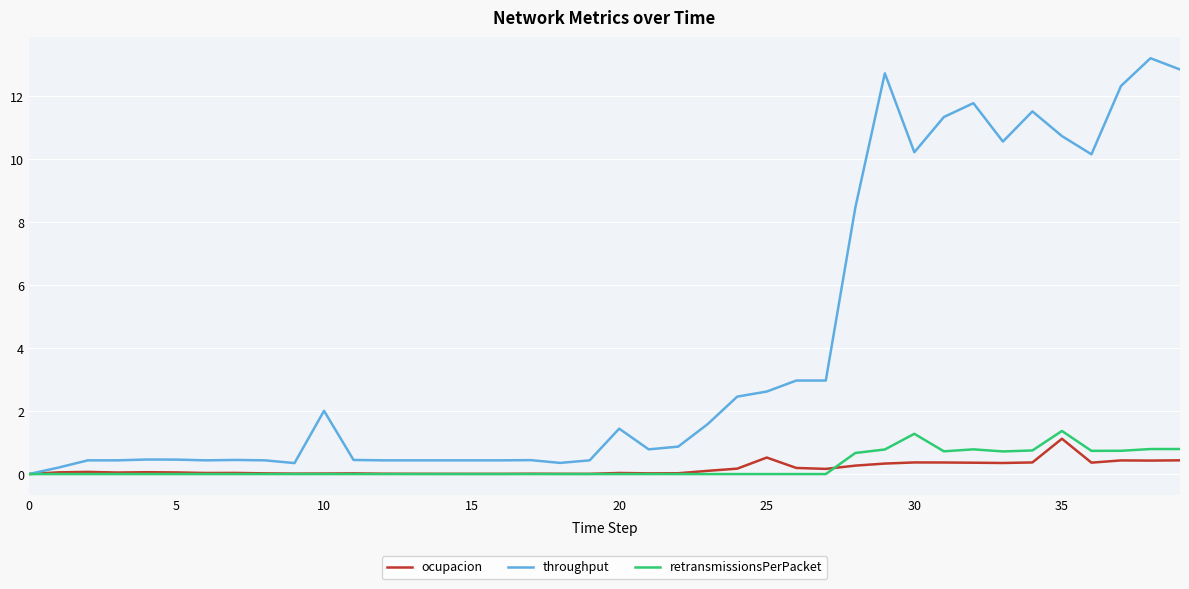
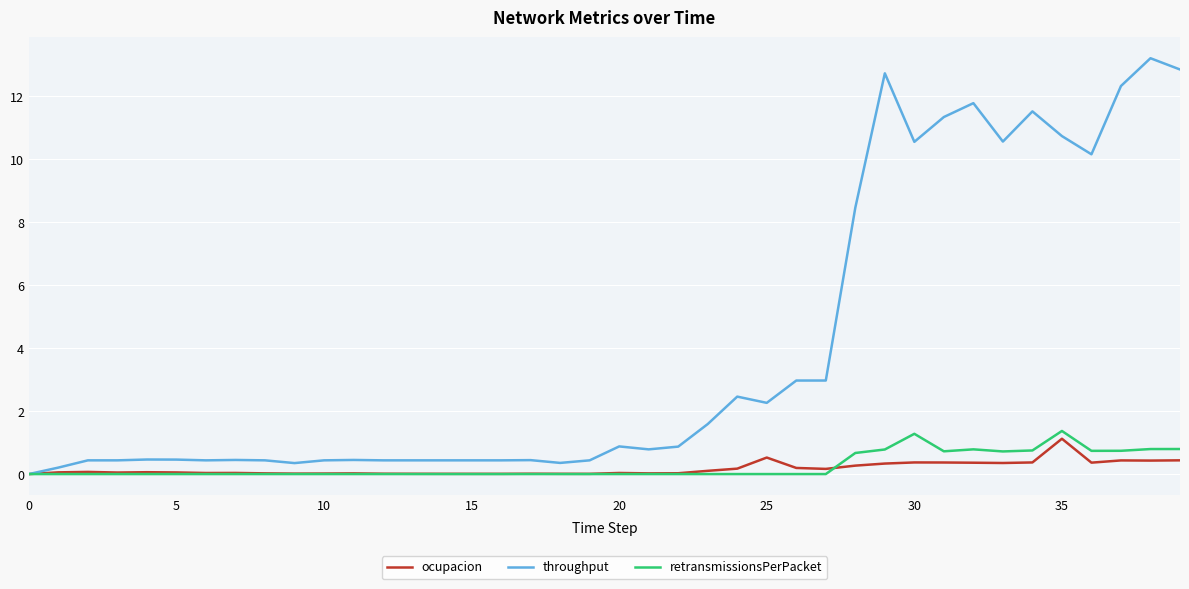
throughput, 10: 2.0 -> 0.4
throughput, 20: 1.4 -> 0.9
throughput, 25: 2.6 -> 2.3
throughput, 30: 10.2 -> 10.6
